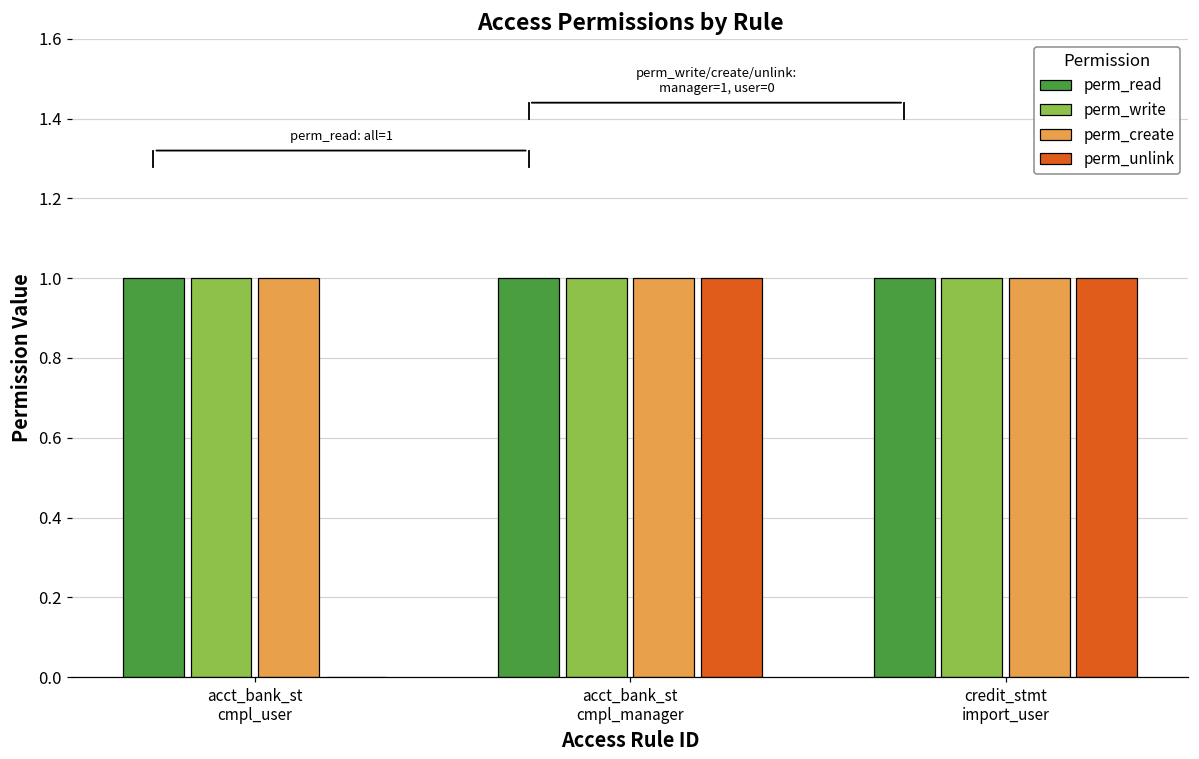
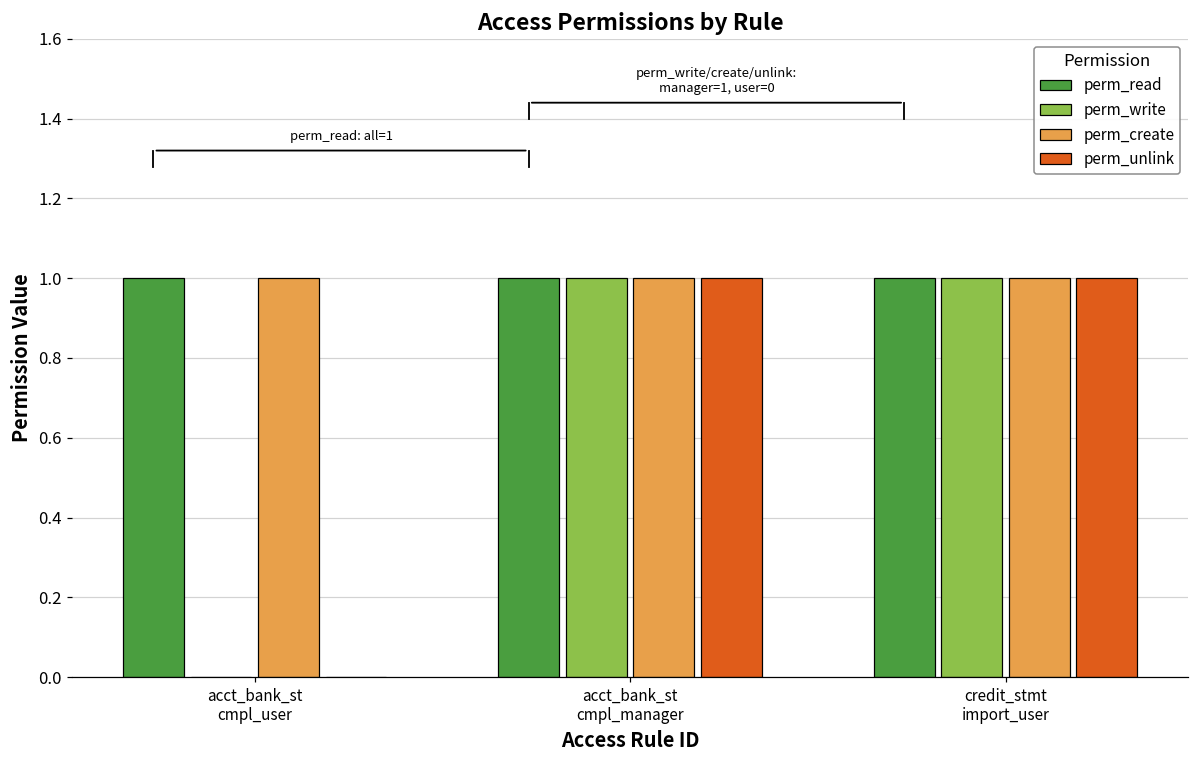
perm_write, acct_bank_st cmpl_user: 1 -> 0
